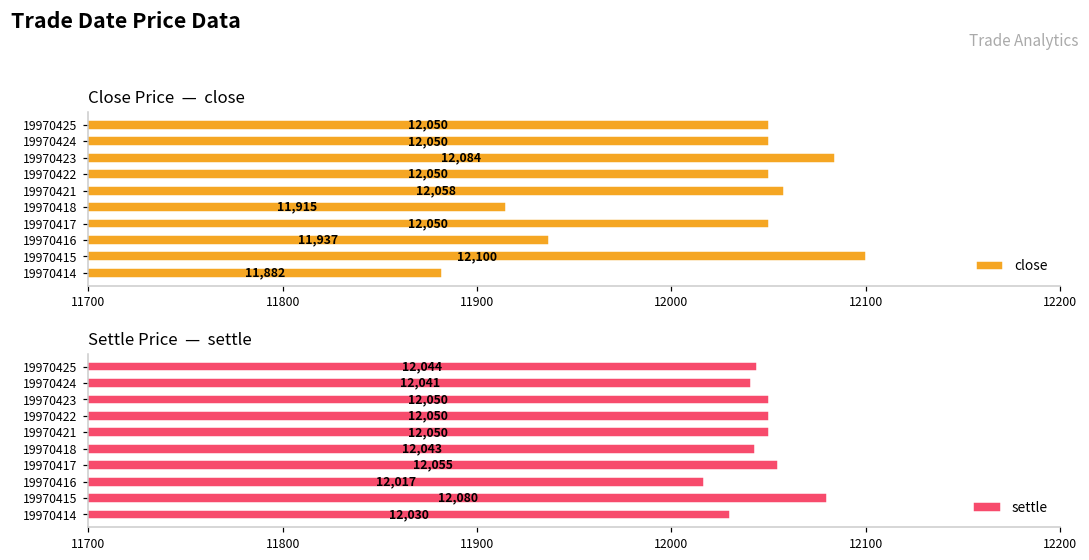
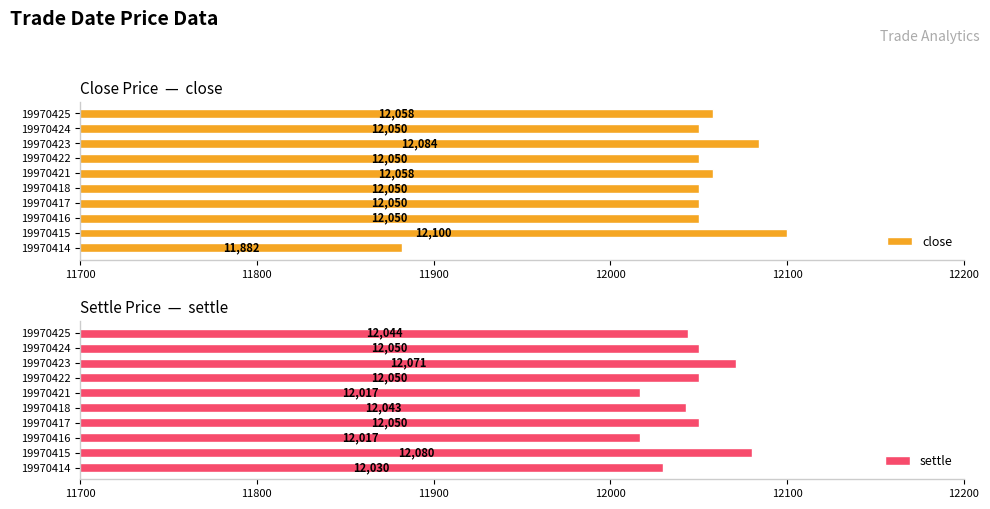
Close Price — close, 19970425: 12,050 -> 12,058
Close Price — close, 19970418: 11,915 -> 12,050
Close Price — close, 19970416: 11,937 -> 12,050
Settle Price — settle, 19970424: 12,041 -> 12,050
Settle Price — settle, 19970423: 12,050 -> 12,071
Settle Price — settle, 19970421: 12,050 -> 12,017
Settle Price — settle, 19970417: 12,055 -> 12,050
